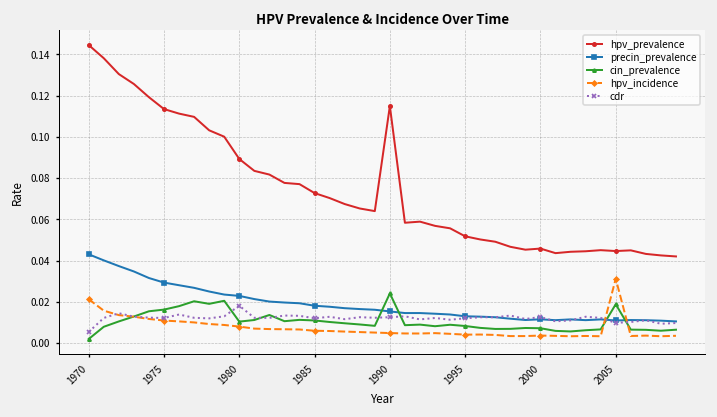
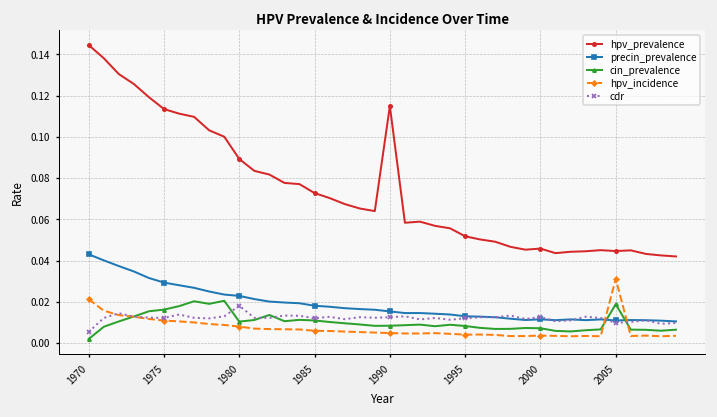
cin_prevalence, 1990: 0.024 -> 0.008
